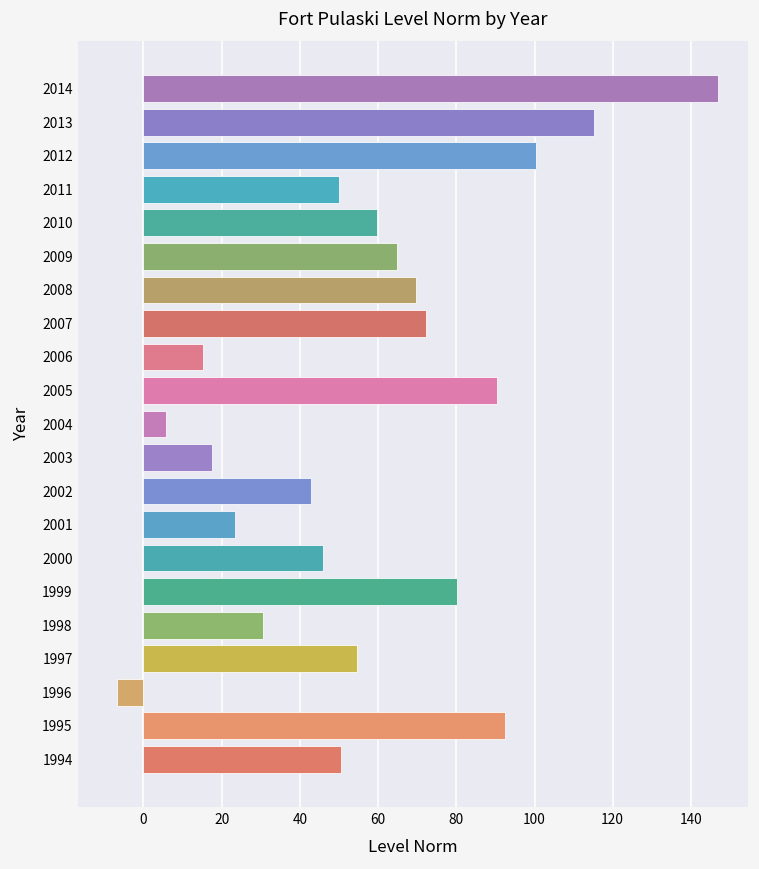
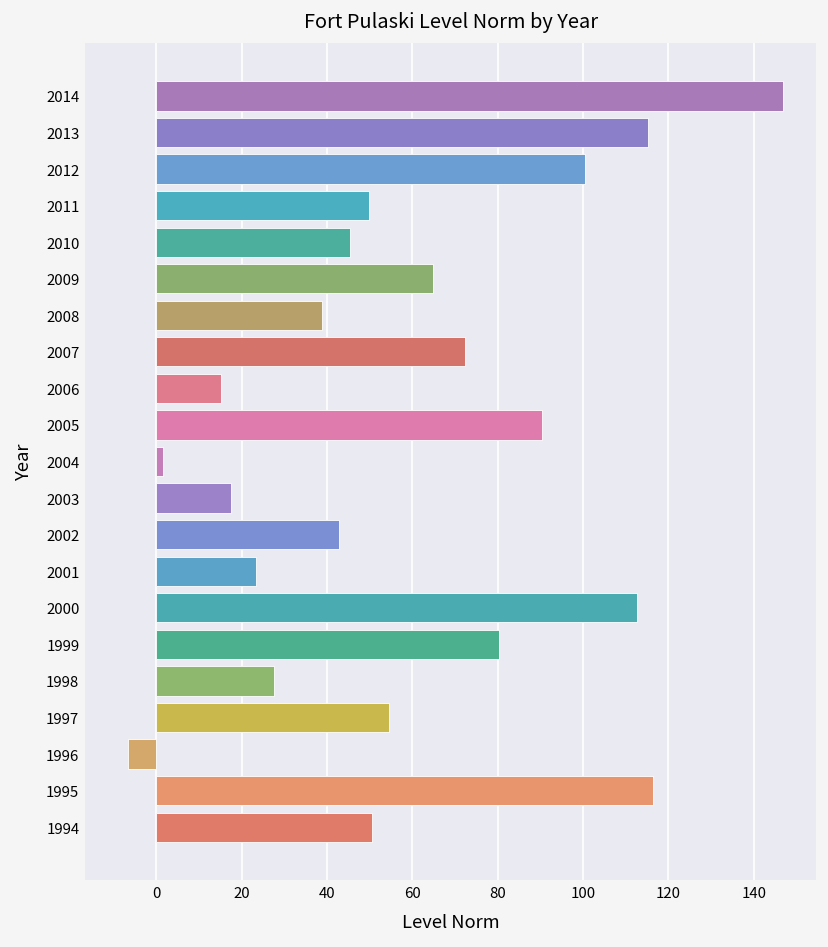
2010: 60 -> 45
2008: 70 -> 39
2004: 6 -> 2
2000: 46 -> 113
1998: 31 -> 28
1995: 92 -> 116
